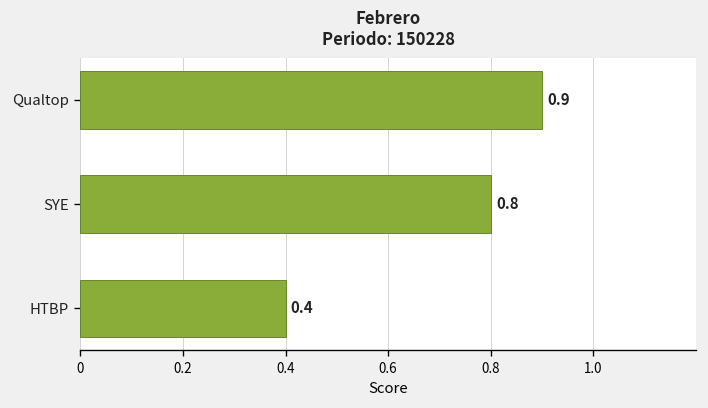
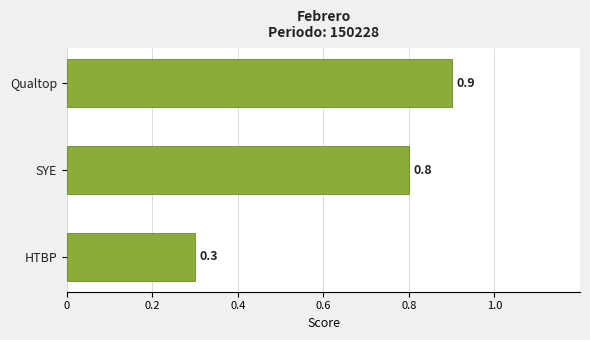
HTBP: 0.4 -> 0.3
